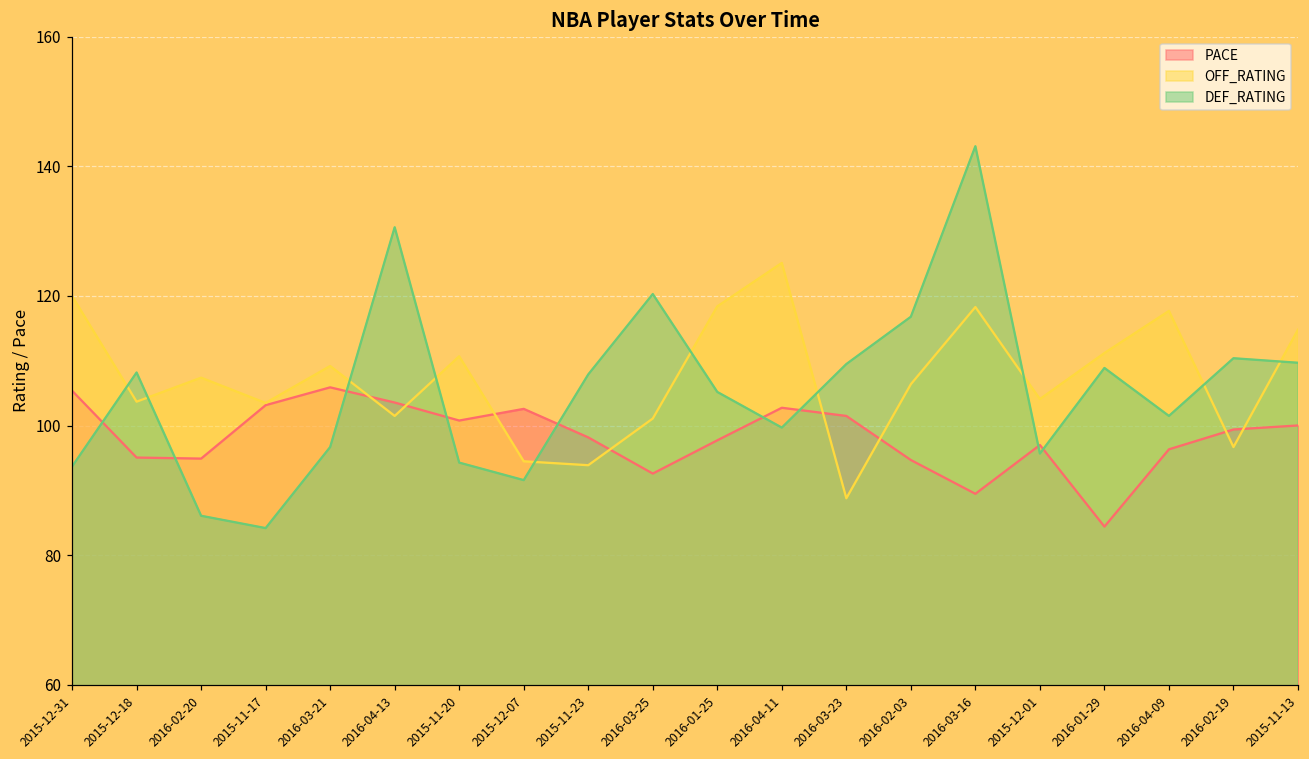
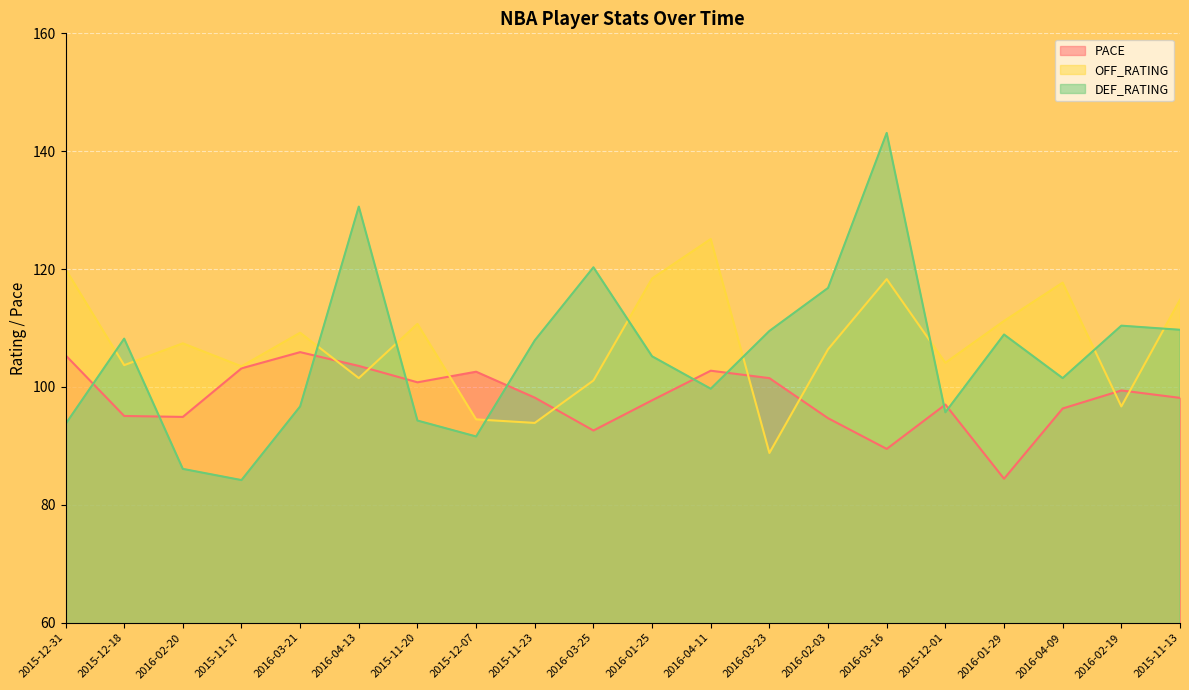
PACE, 2015-11-13: 100 -> 98
